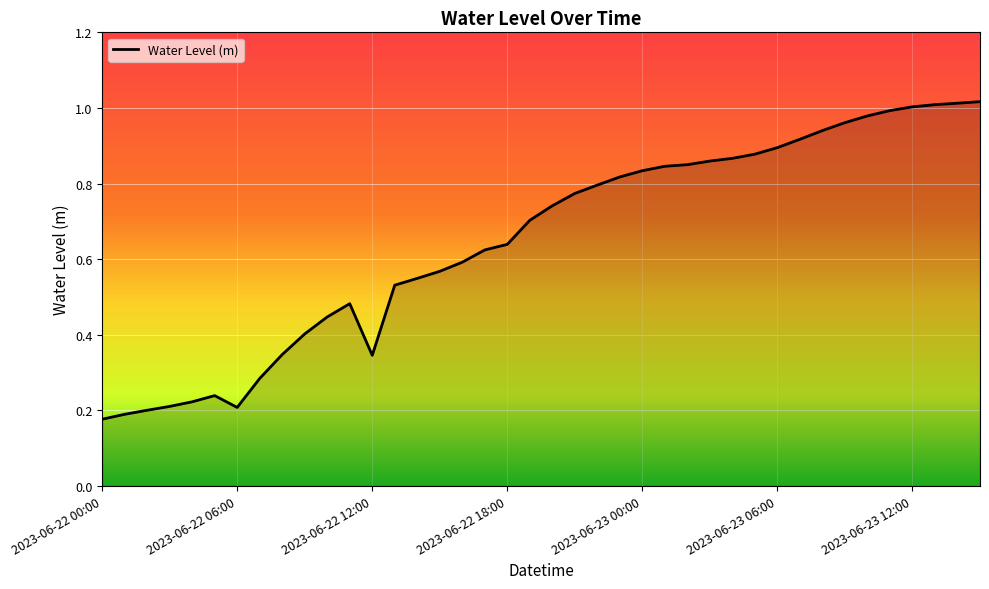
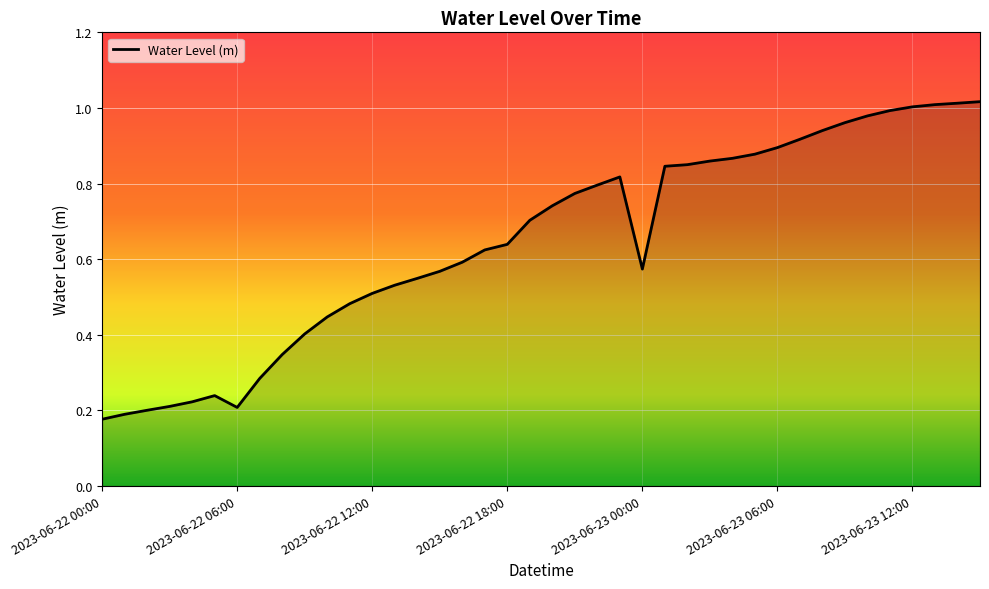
2023-06-22 12:00: 0.35 -> 0.51
2023-06-23 00:00: 0.83 -> 0.57
